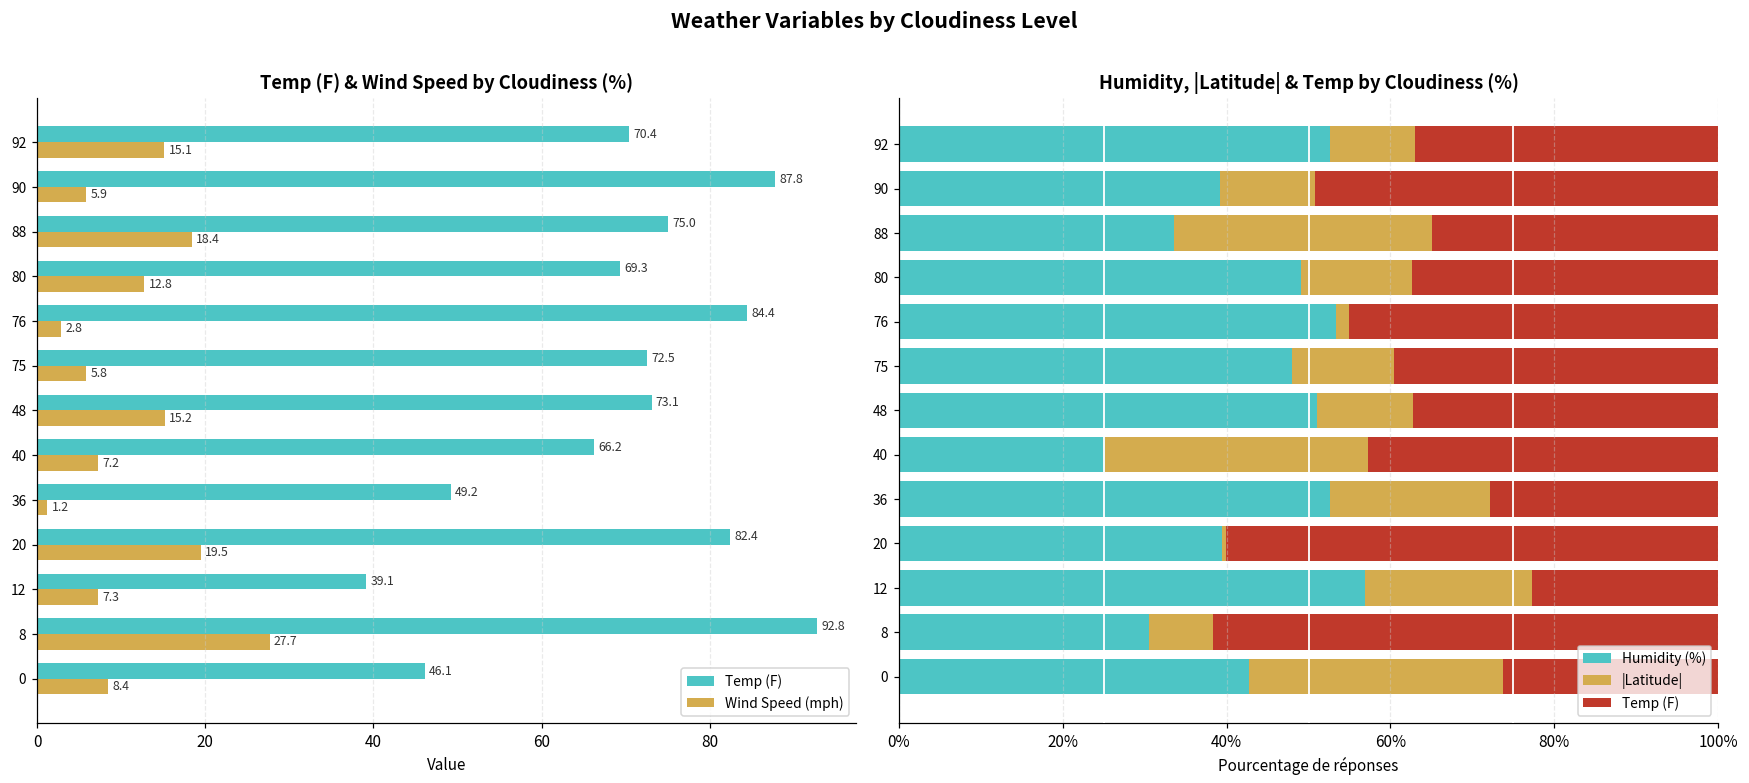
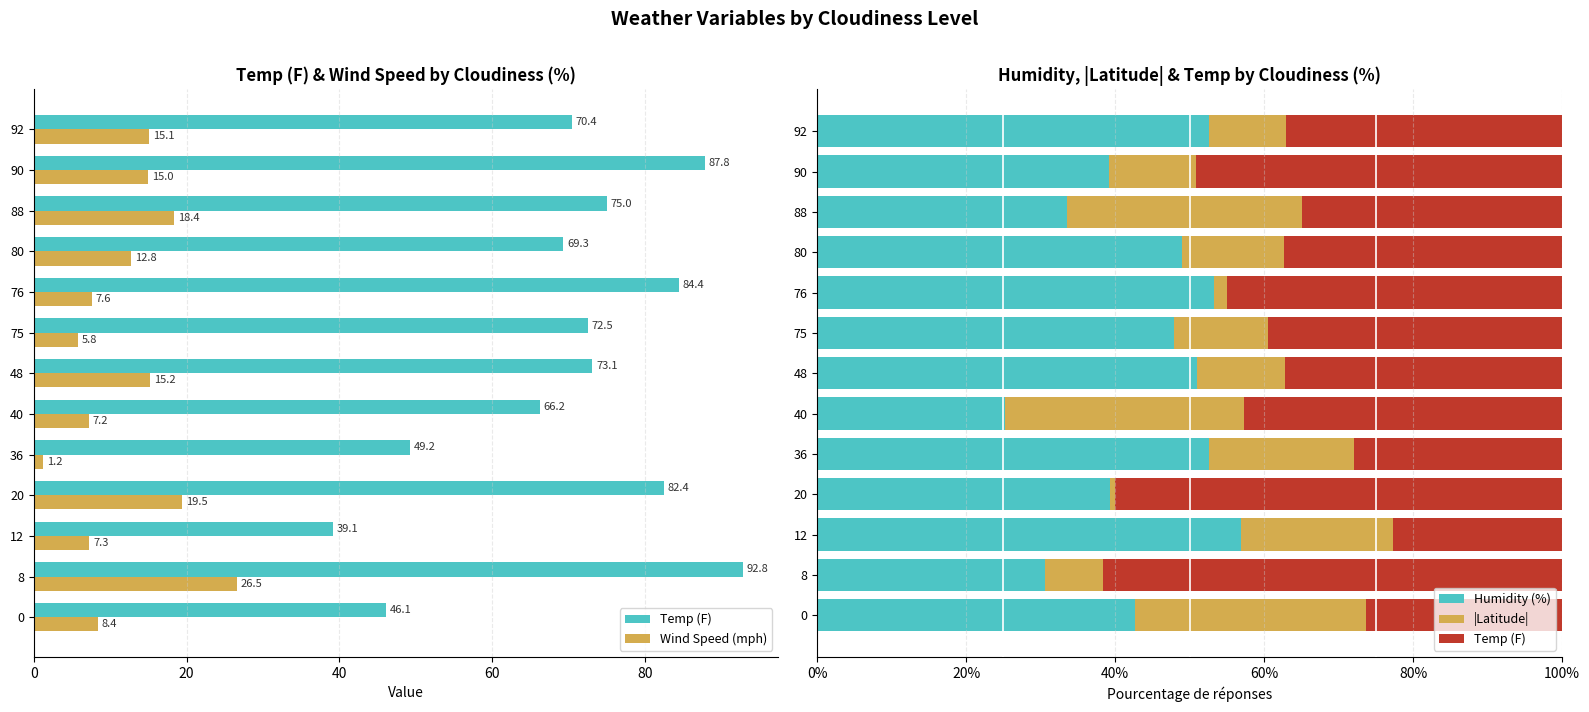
Temp (F) & Wind Speed by Cloudiness (%), Wind Speed (mph), 90: 5.9 -> 15.0
Temp (F) & Wind Speed by Cloudiness (%), Wind Speed (mph), 76: 2.8 -> 7.6
Temp (F) & Wind Speed by Cloudiness (%), Wind Speed (mph), 8: 27.7 -> 26.5
